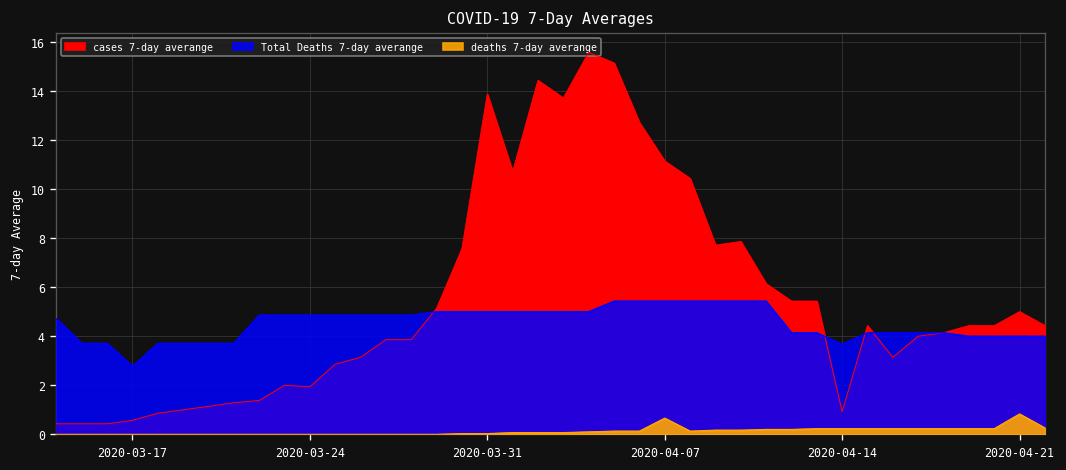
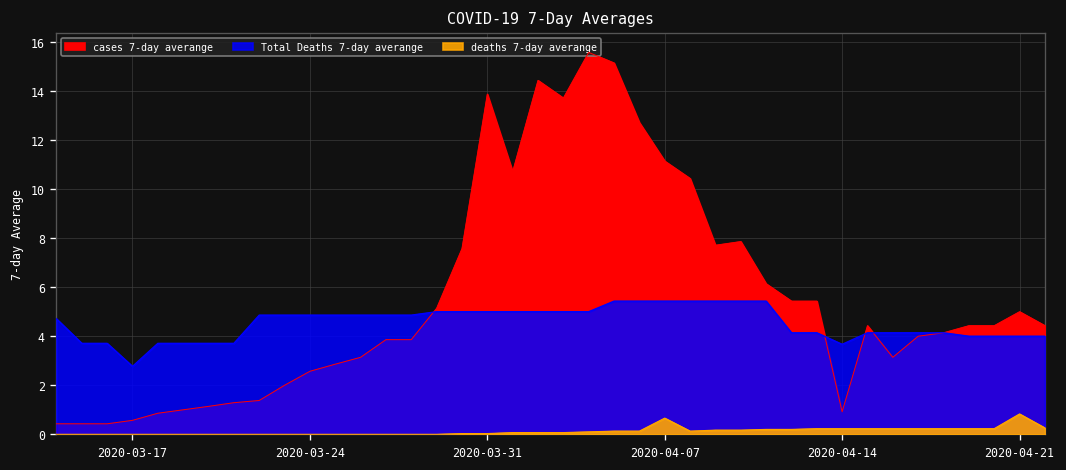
cases 7-day averange, 2020-03-24: 1.9 -> 2.6
